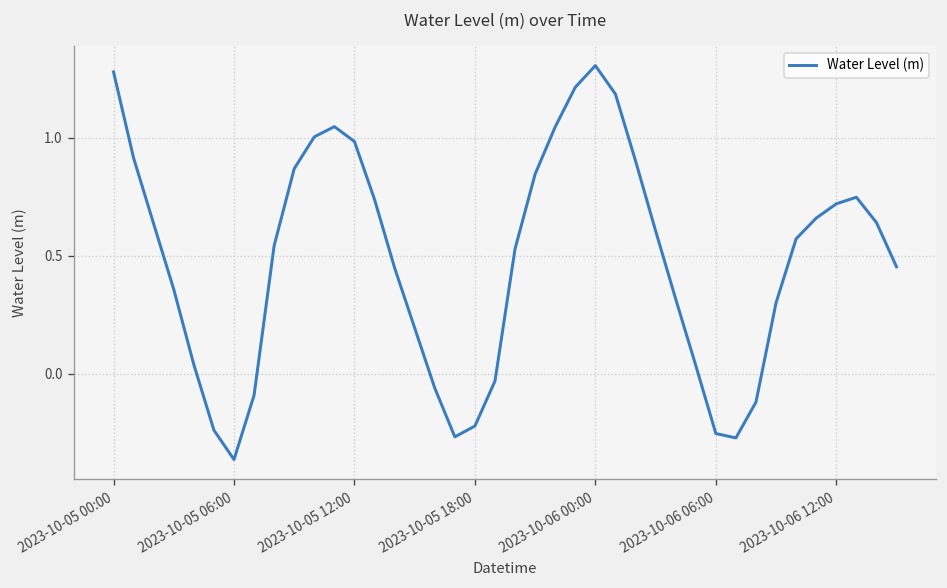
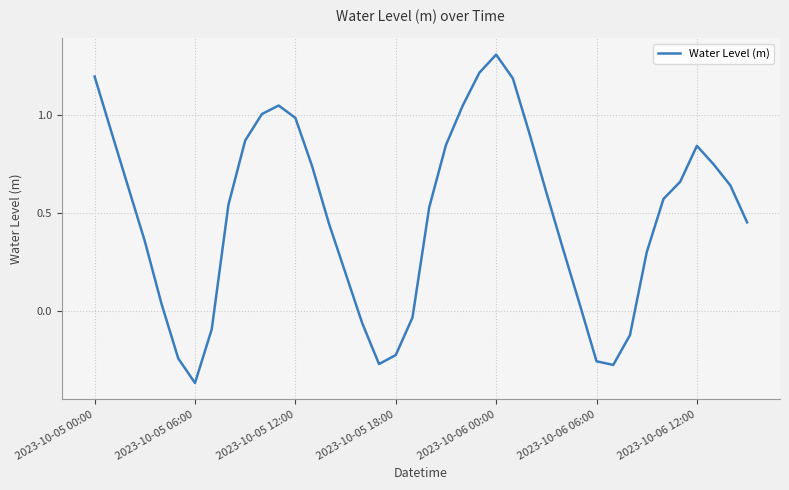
2023-10-05 00:00: 1.28 -> 1.19
2023-10-06 12:00: 0.72 -> 0.84
